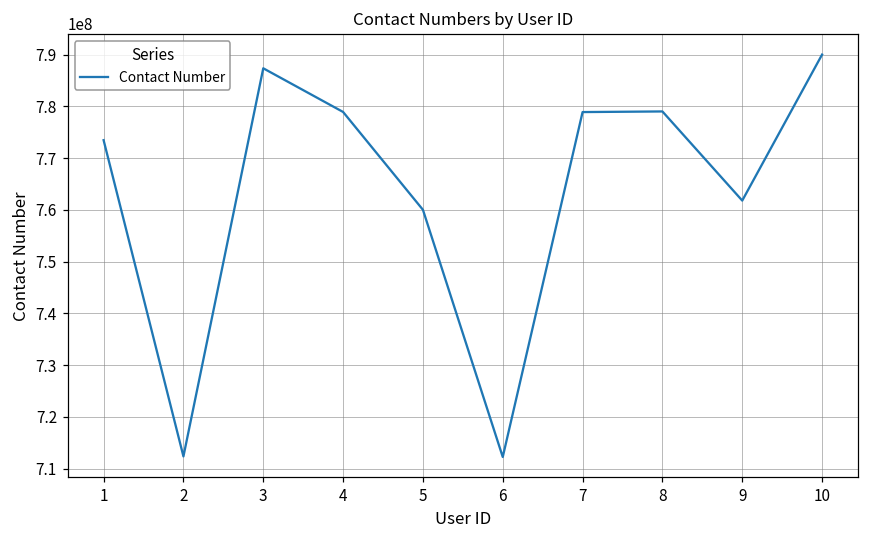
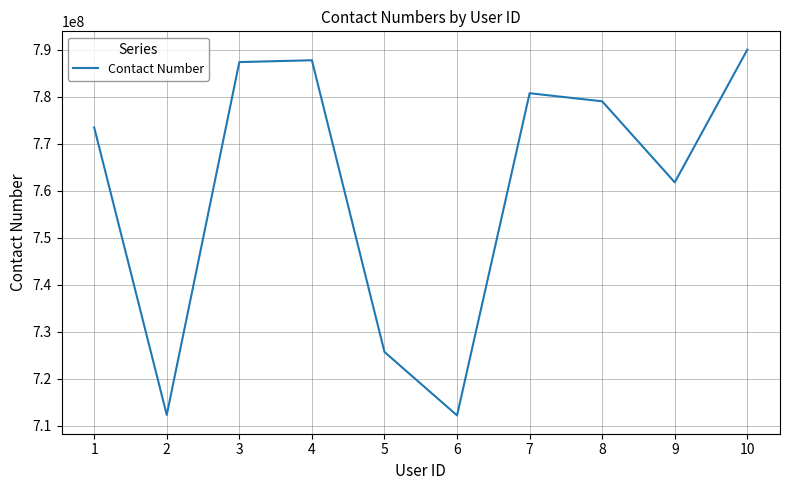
4: 779000000 -> 788000000
5: 760000000 -> 726000000
7: 779000000 -> 781000000
